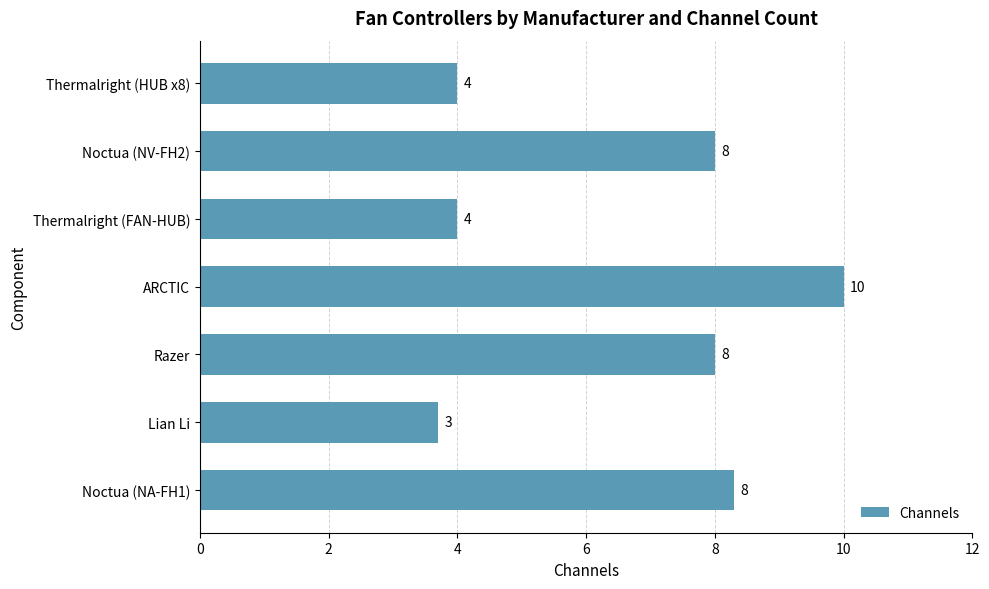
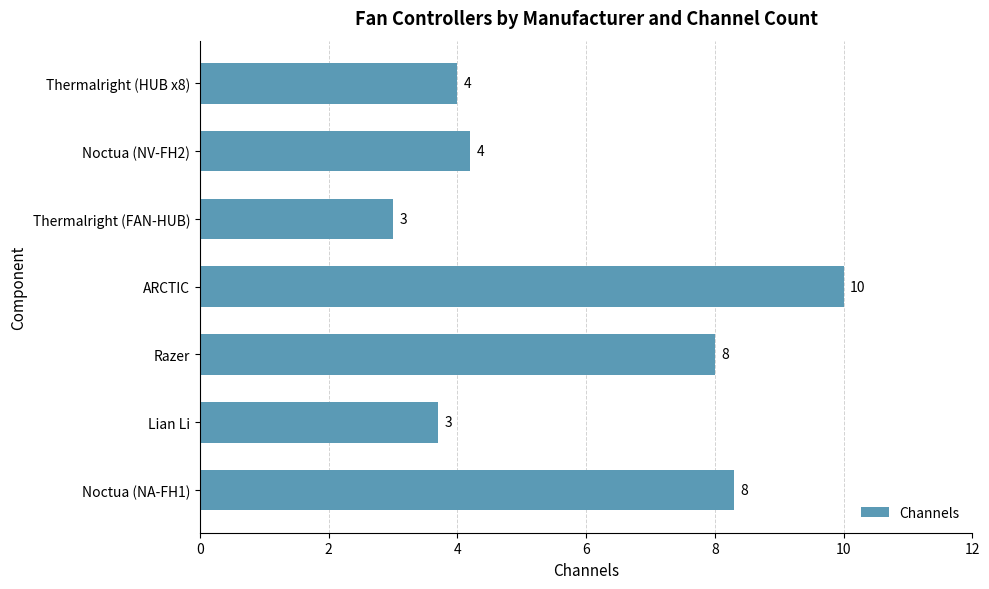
Noctua (NV-FH2): 8 -> 4
Thermalright (FAN-HUB): 4 -> 3
